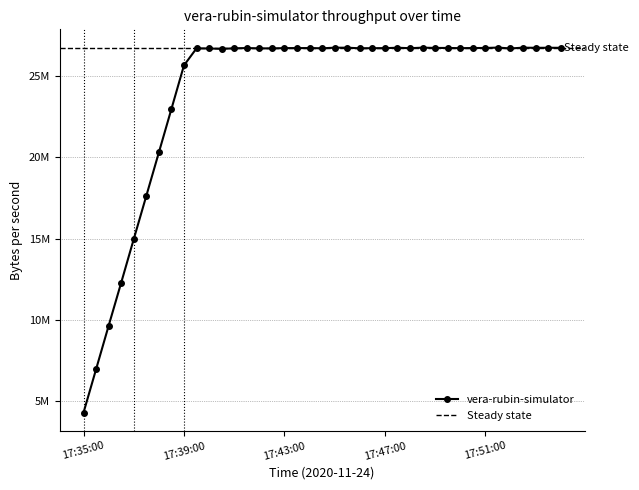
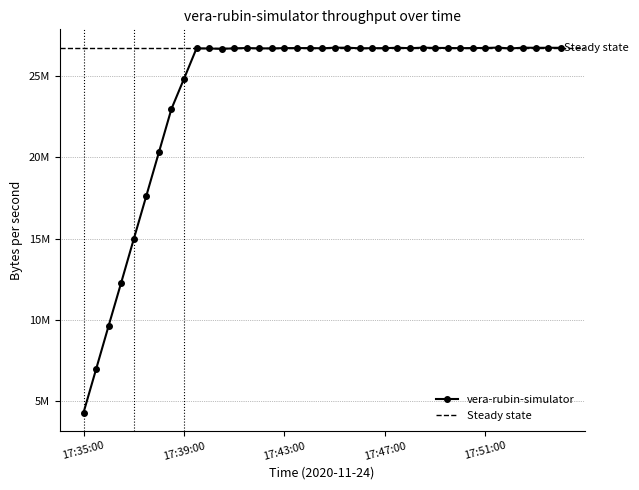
17:39:00: 25700000 -> 24800000
